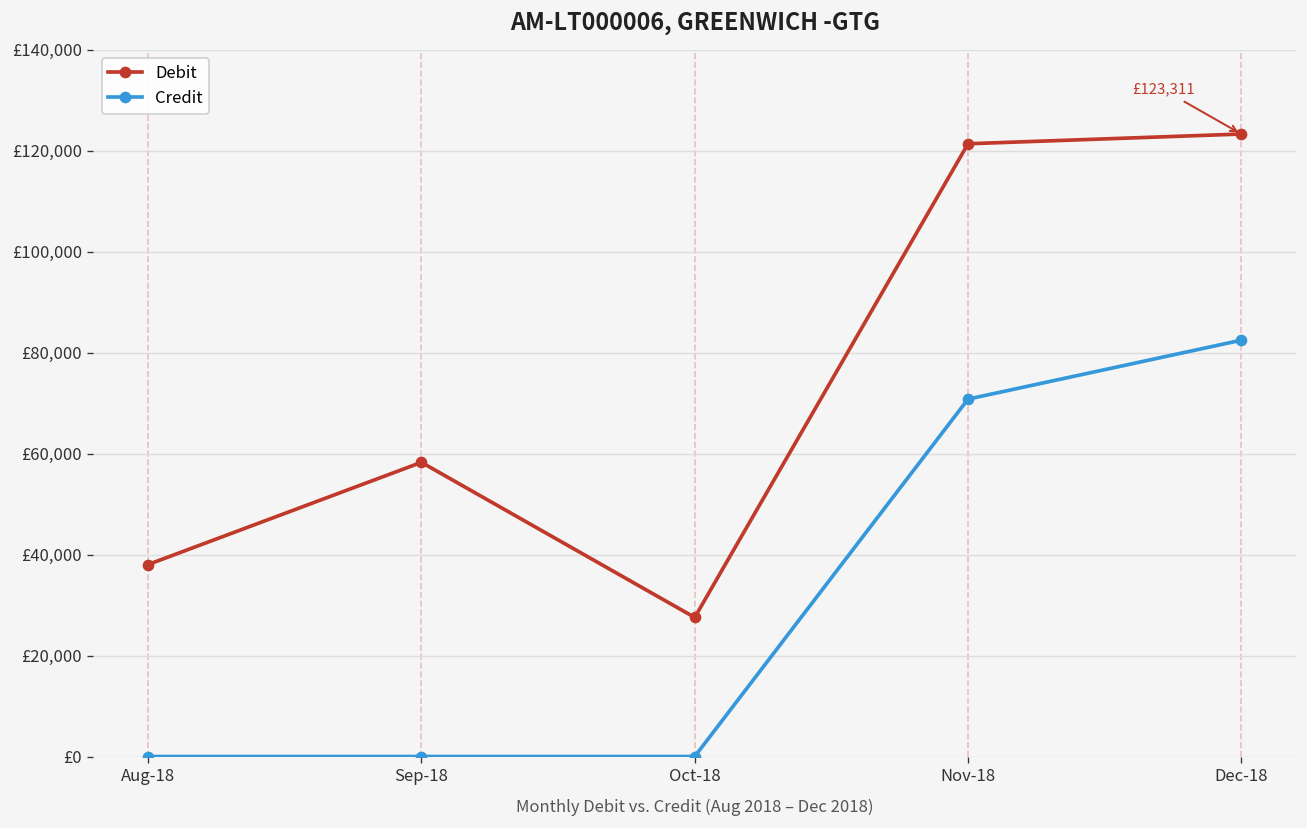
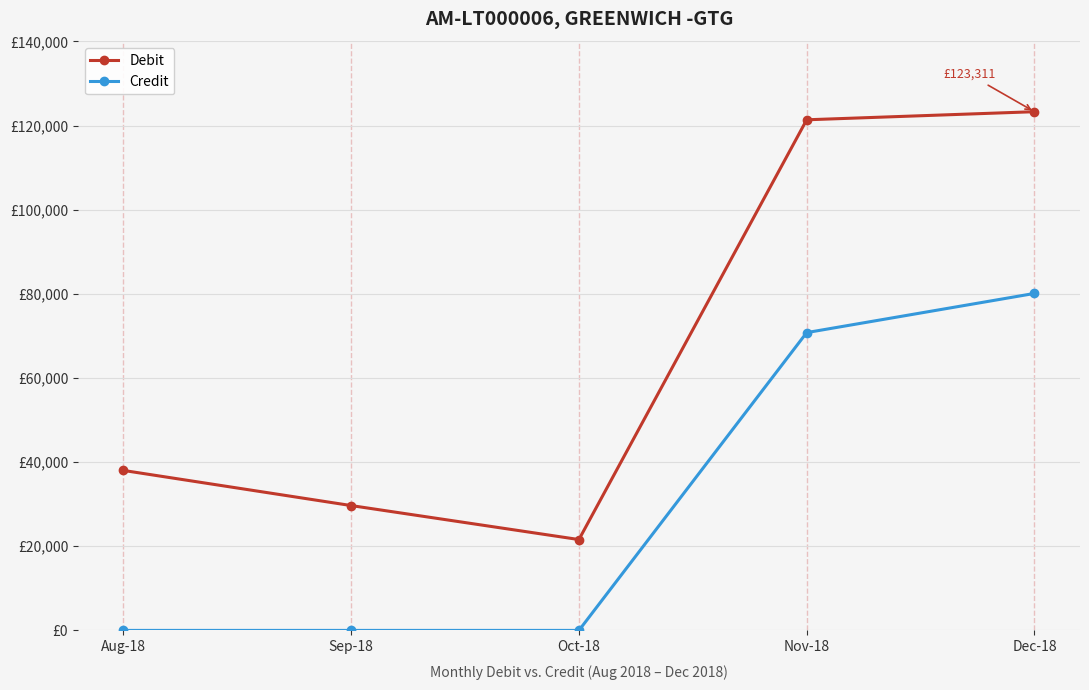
Debit, Sep-18: £58,000 -> £30,000
Debit, Oct-18: £28,000 -> £22,000
Credit, Dec-18: £82,000 -> £80,000
